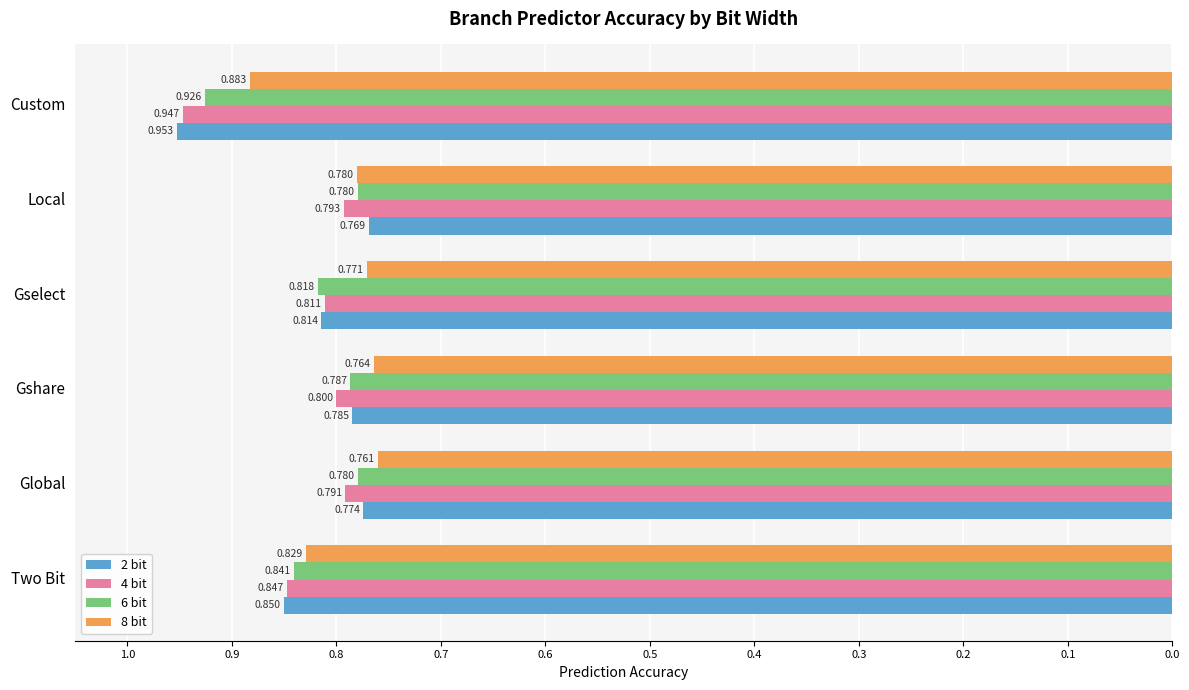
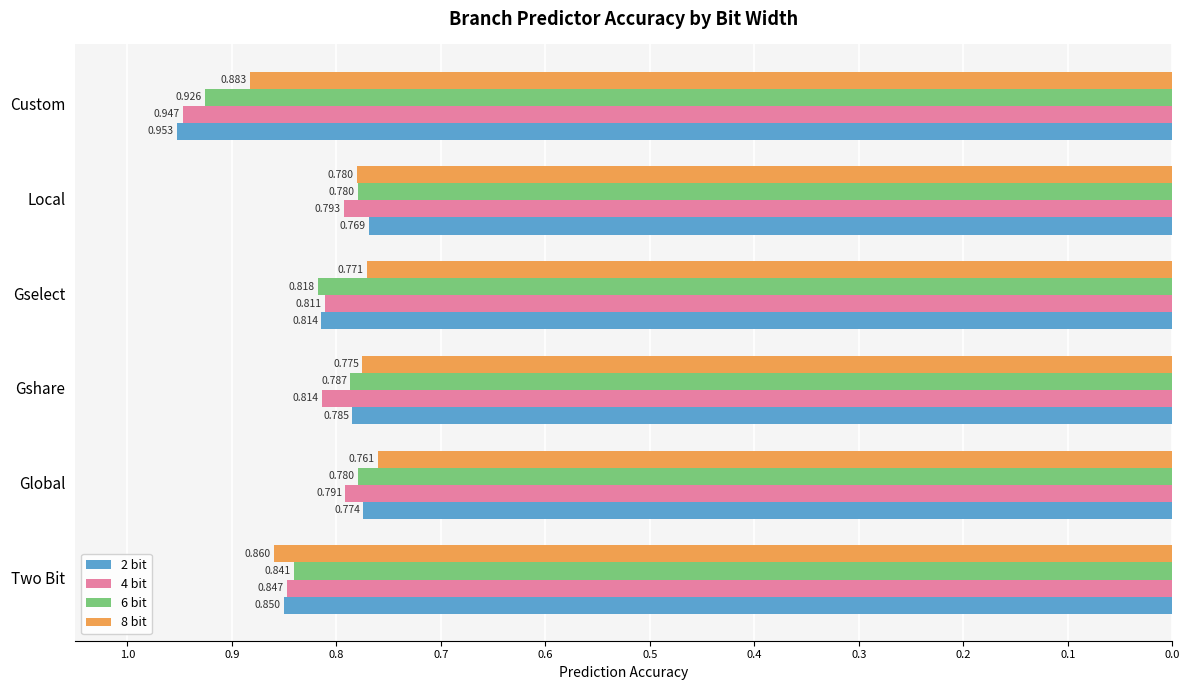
8 bit, Gshare: 0.764 -> 0.775
4 bit, Gshare: 0.800 -> 0.814
8 bit, Two Bit: 0.829 -> 0.860
